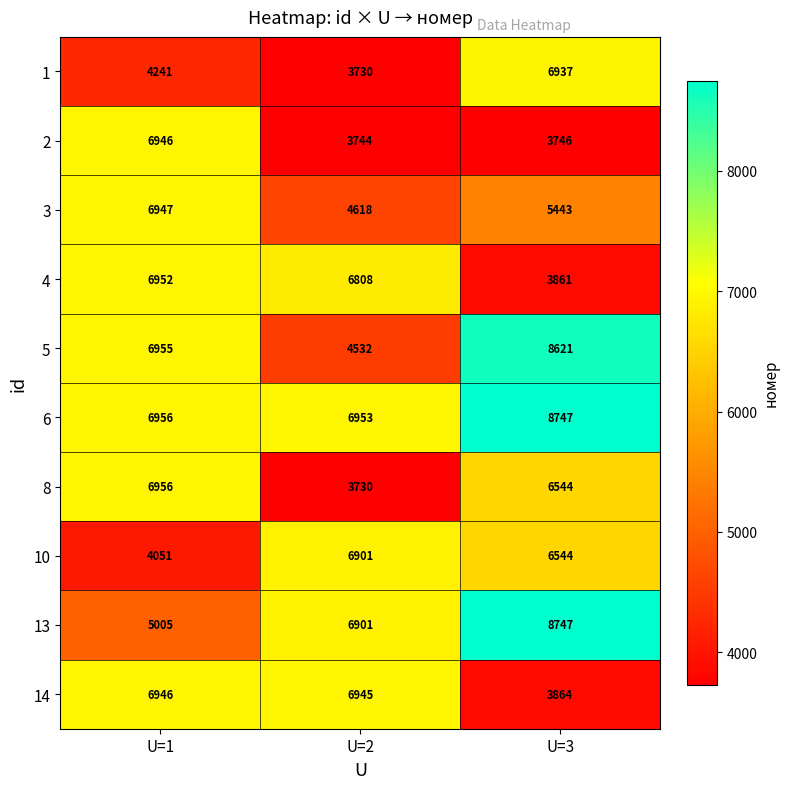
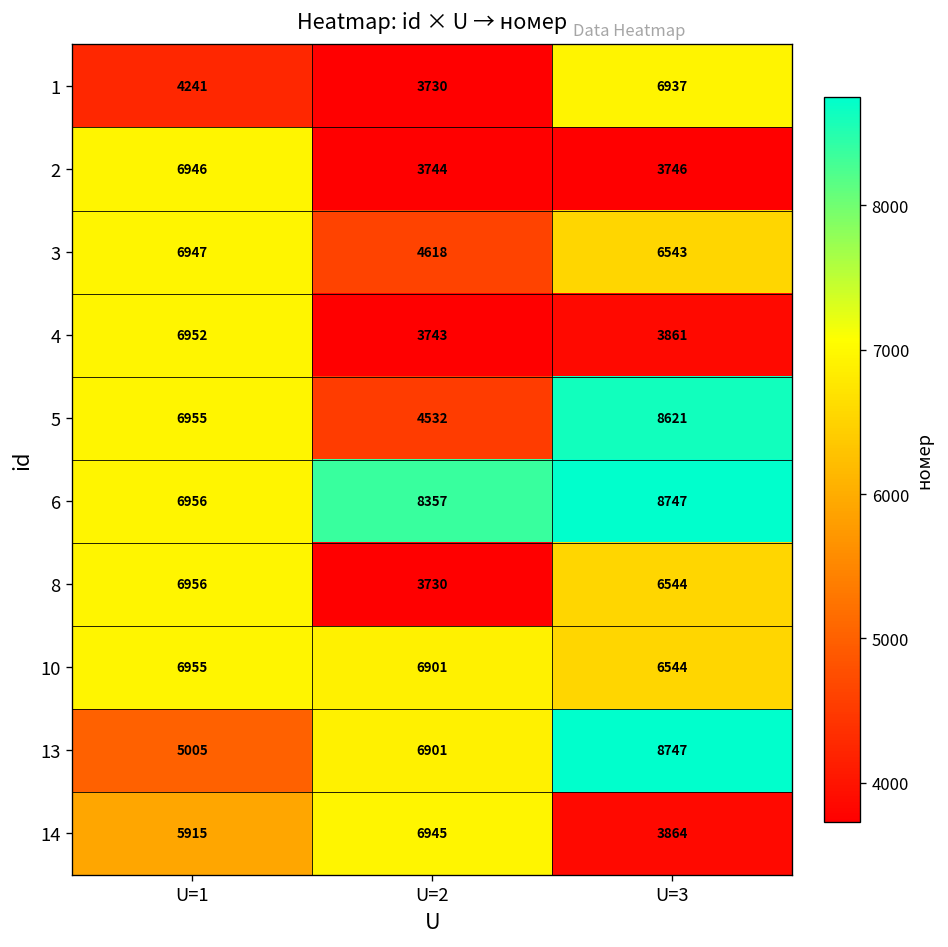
3, U=3: 5443 -> 6543
4, U=2: 6808 -> 3743
6, U=2: 6953 -> 8357
10, U=1: 4051 -> 6955
14, U=1: 6946 -> 5915
